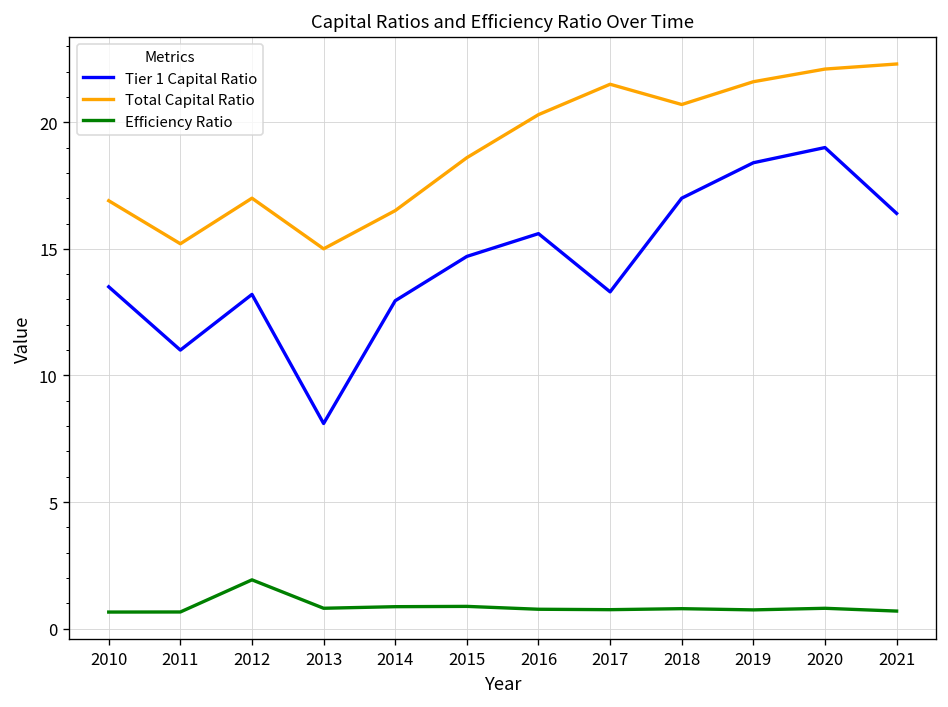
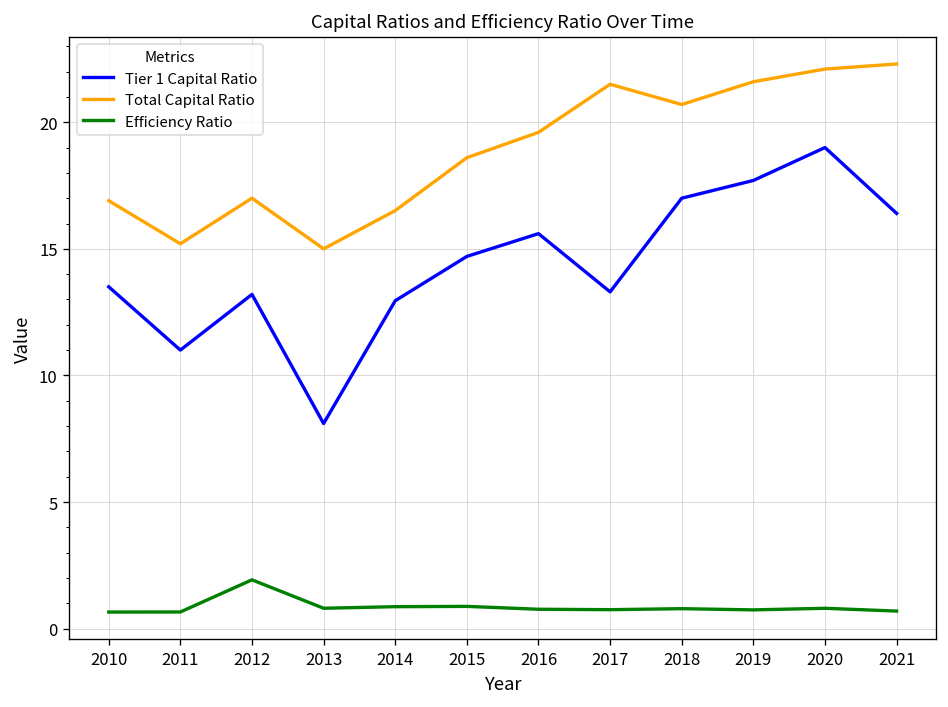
Total Capital Ratio, 2016: 20.3 -> 19.6
Tier 1 Capital Ratio, 2019: 18.4 -> 17.7
